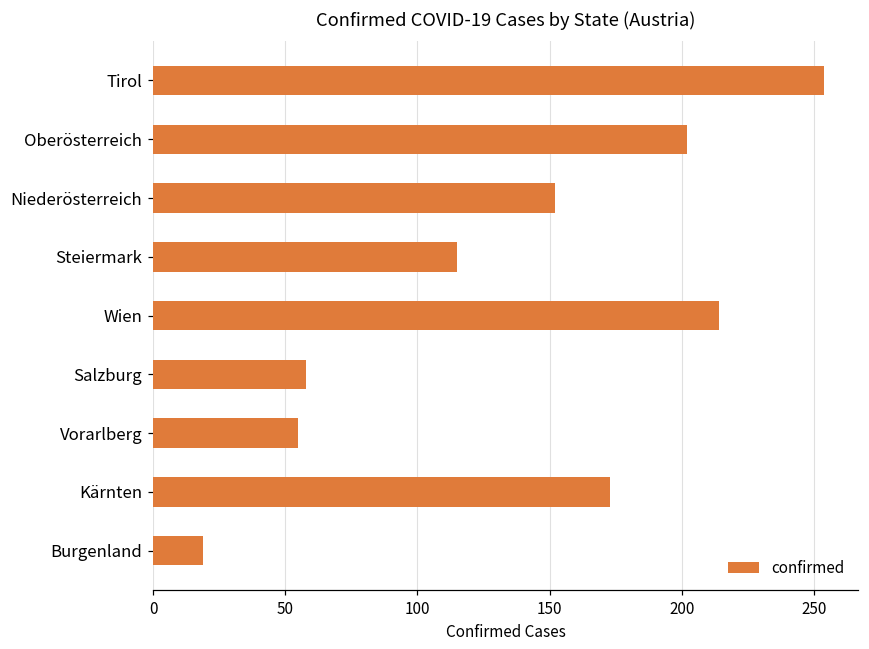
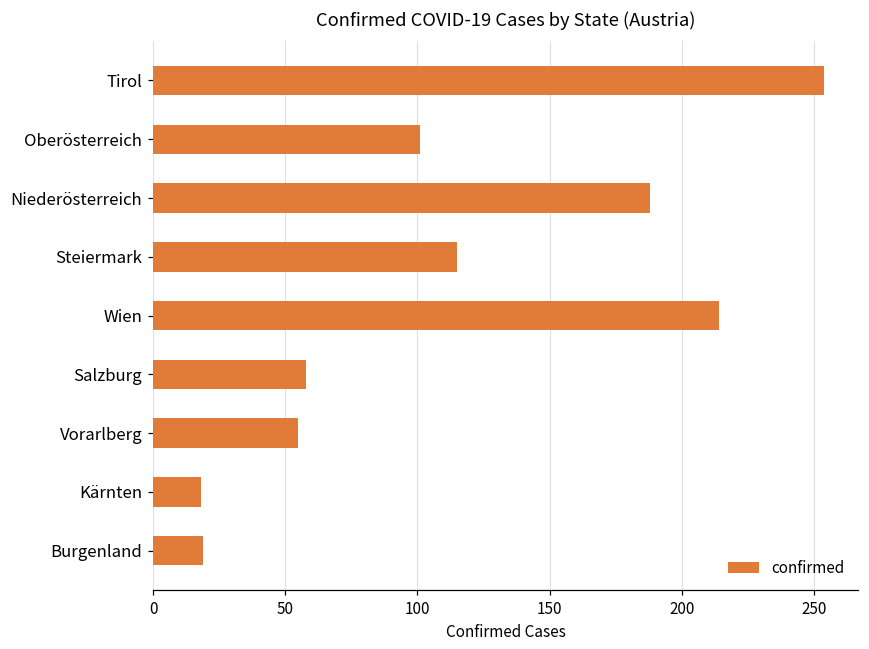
Oberösterreich: 202 -> 101
Niederösterreich: 152 -> 188
Kärnten: 173 -> 18
